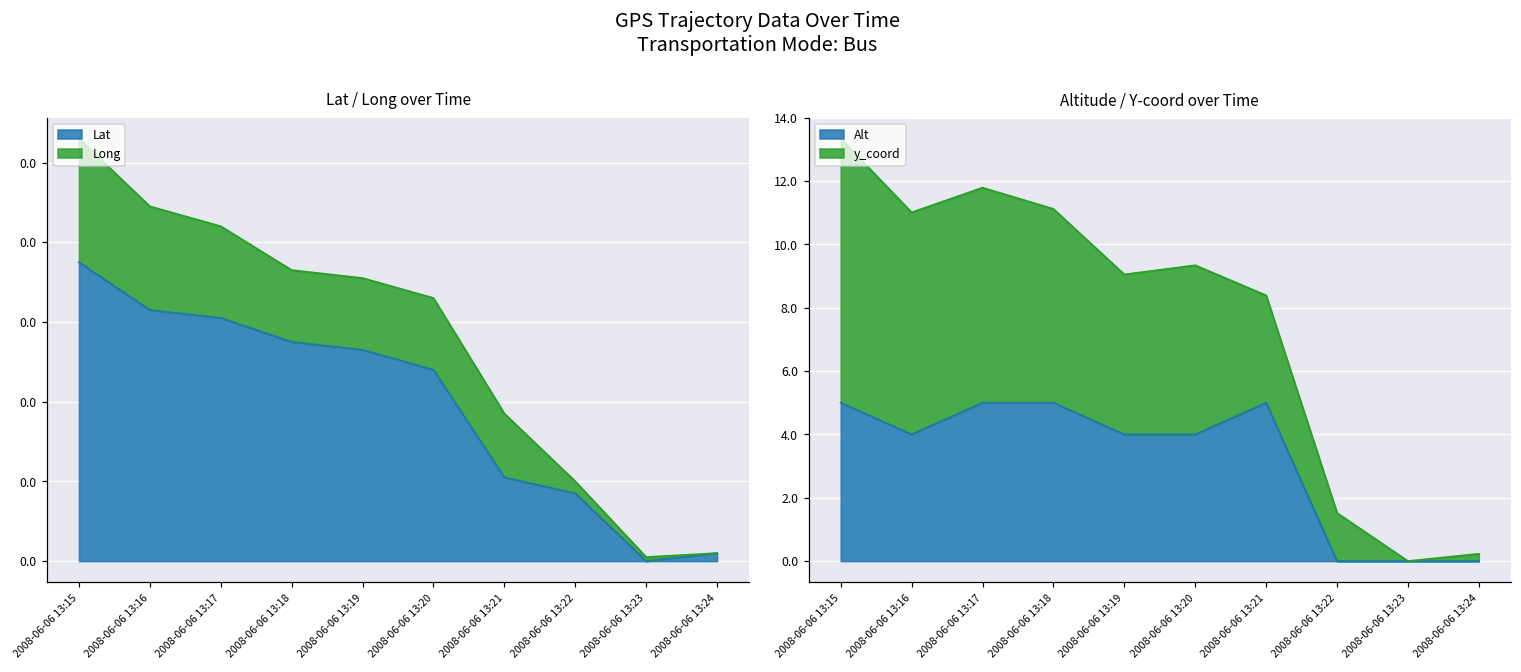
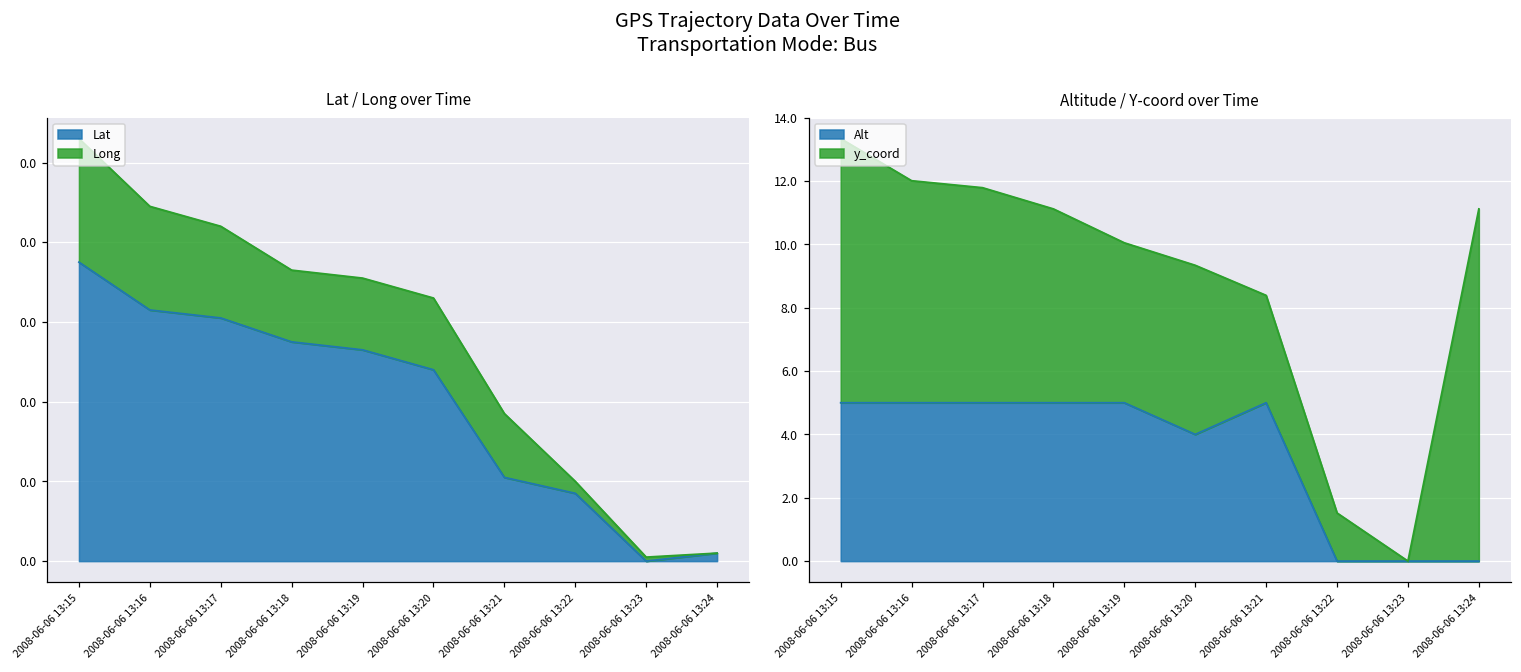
Altitude / Y-coord over Time, Alt, 2008-06-06 13:16: 4.0 -> 5.0
Altitude / Y-coord over Time, Alt, 2008-06-06 13:19: 4.0 -> 5.0
Altitude / Y-coord over Time, y_coord, 2008-06-06 13:24: 0.2 -> 11.1
